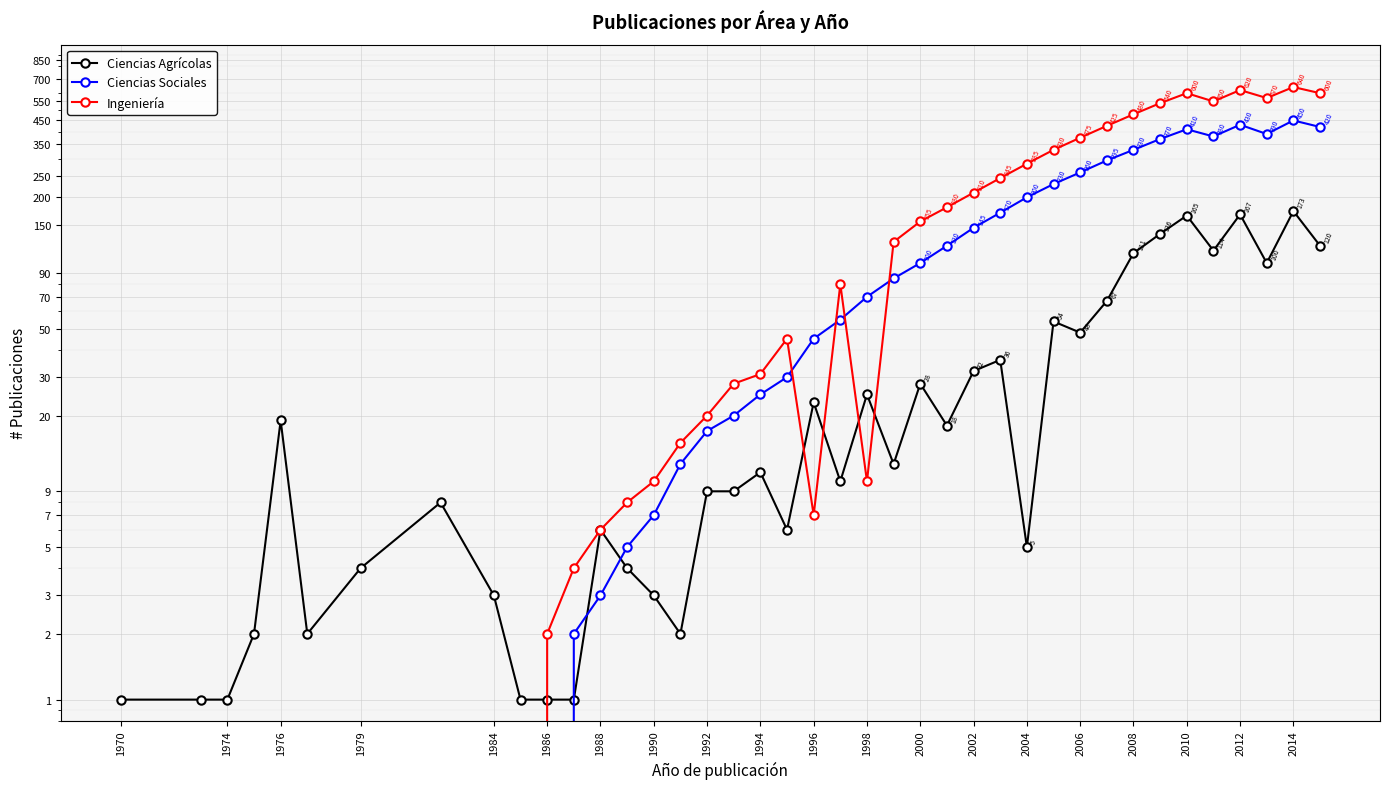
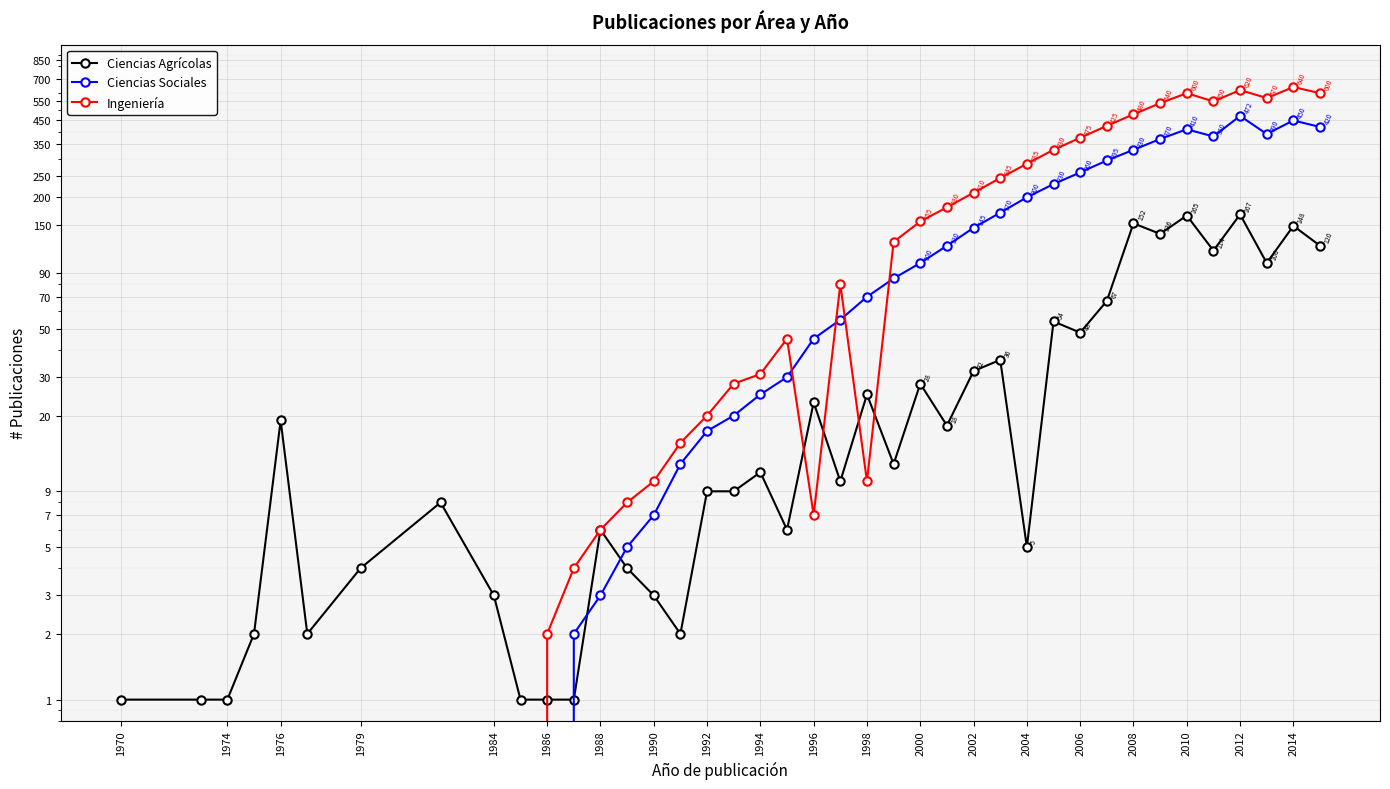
Ciencias Agrícolas, 2008: 111 -> 152
Ciencias Sociales, 2012: 430 -> 472
Ciencias Agrícolas, 2014: 173 -> 148
